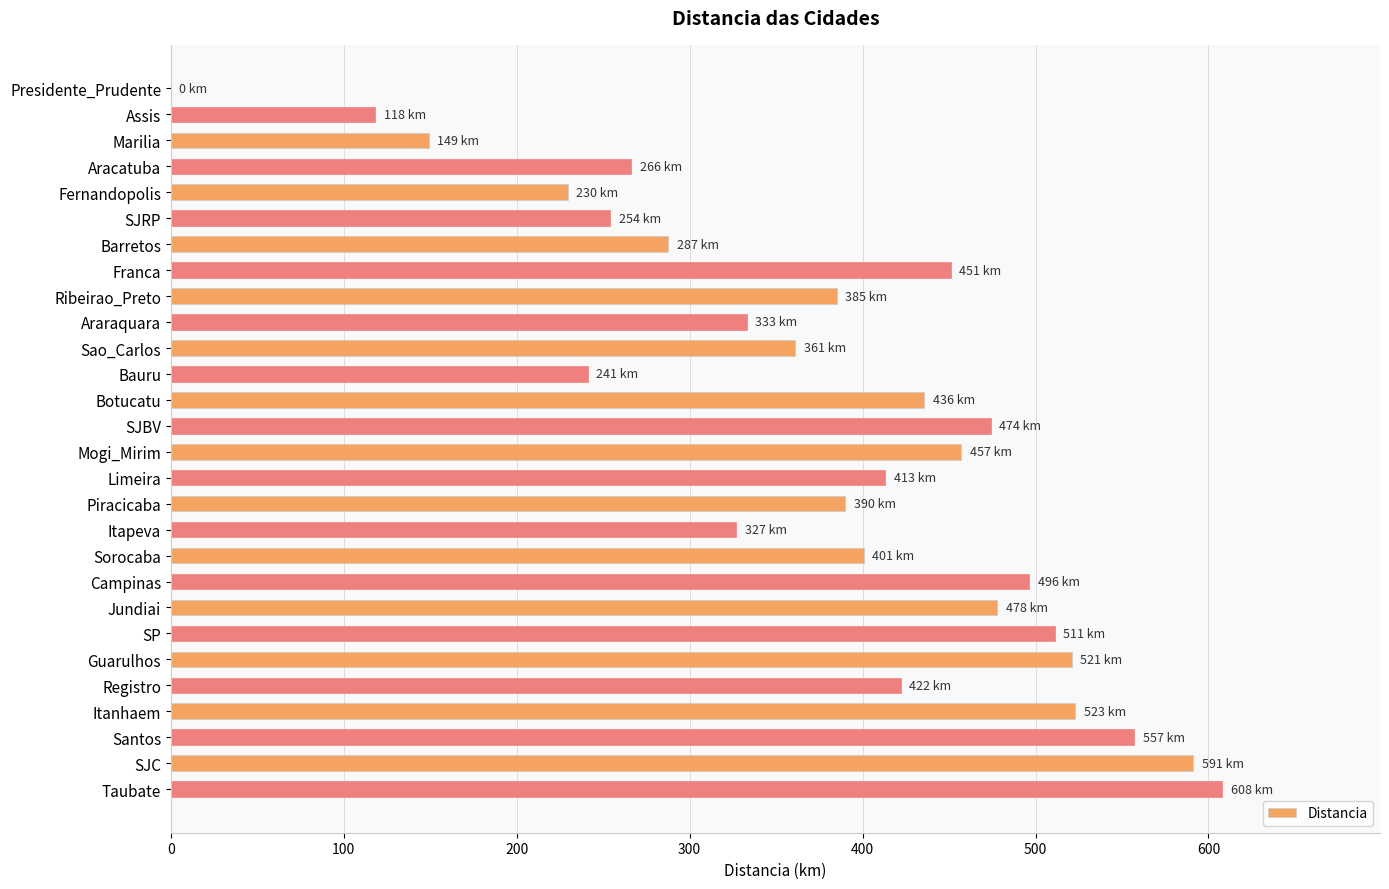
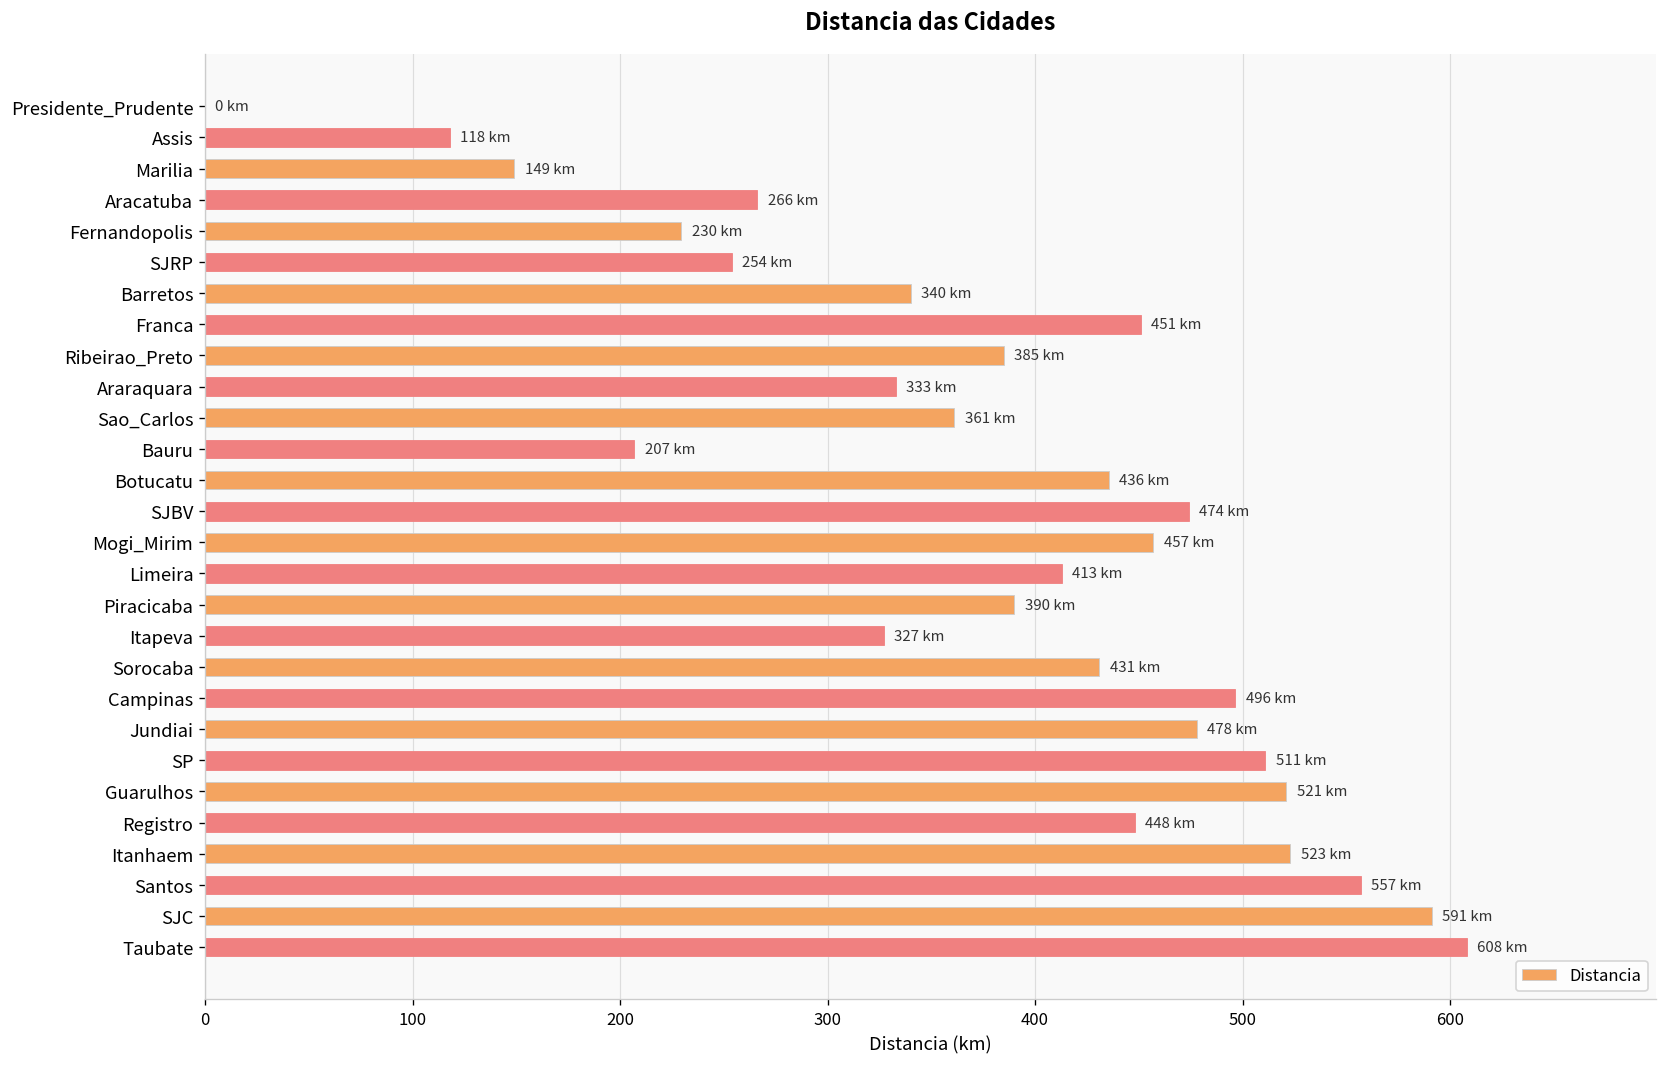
Barretos: 287 -> 340
Bauru: 241 -> 207
Sorocaba: 401 -> 431
Registro: 422 -> 448
